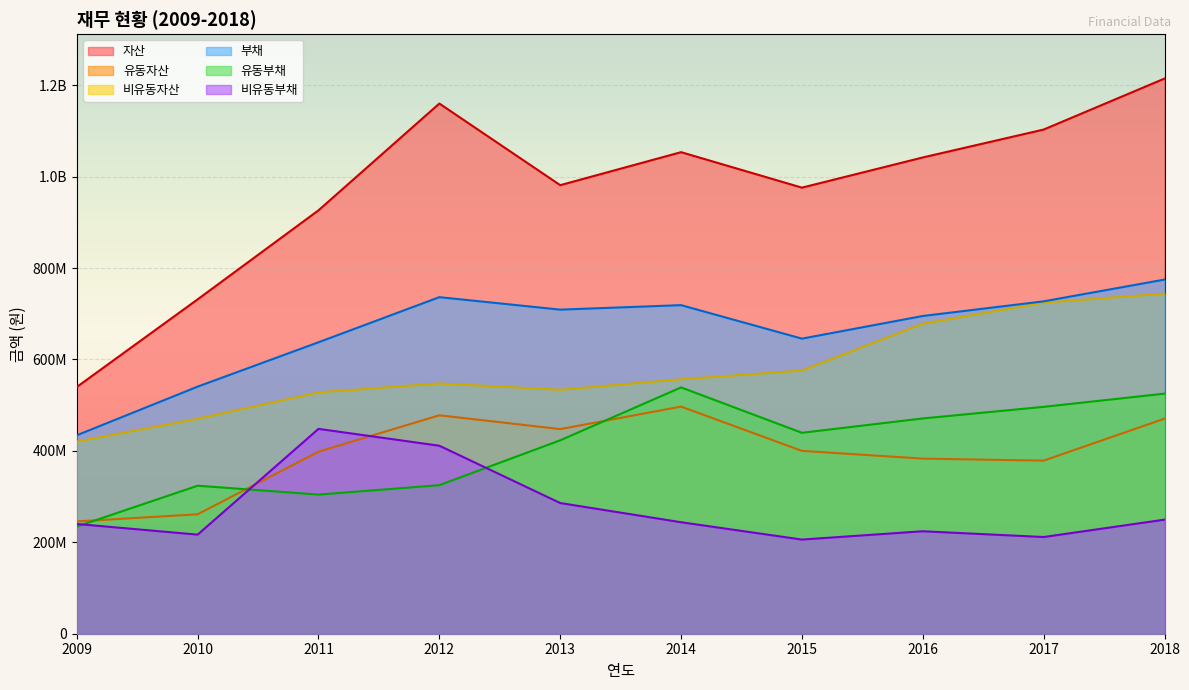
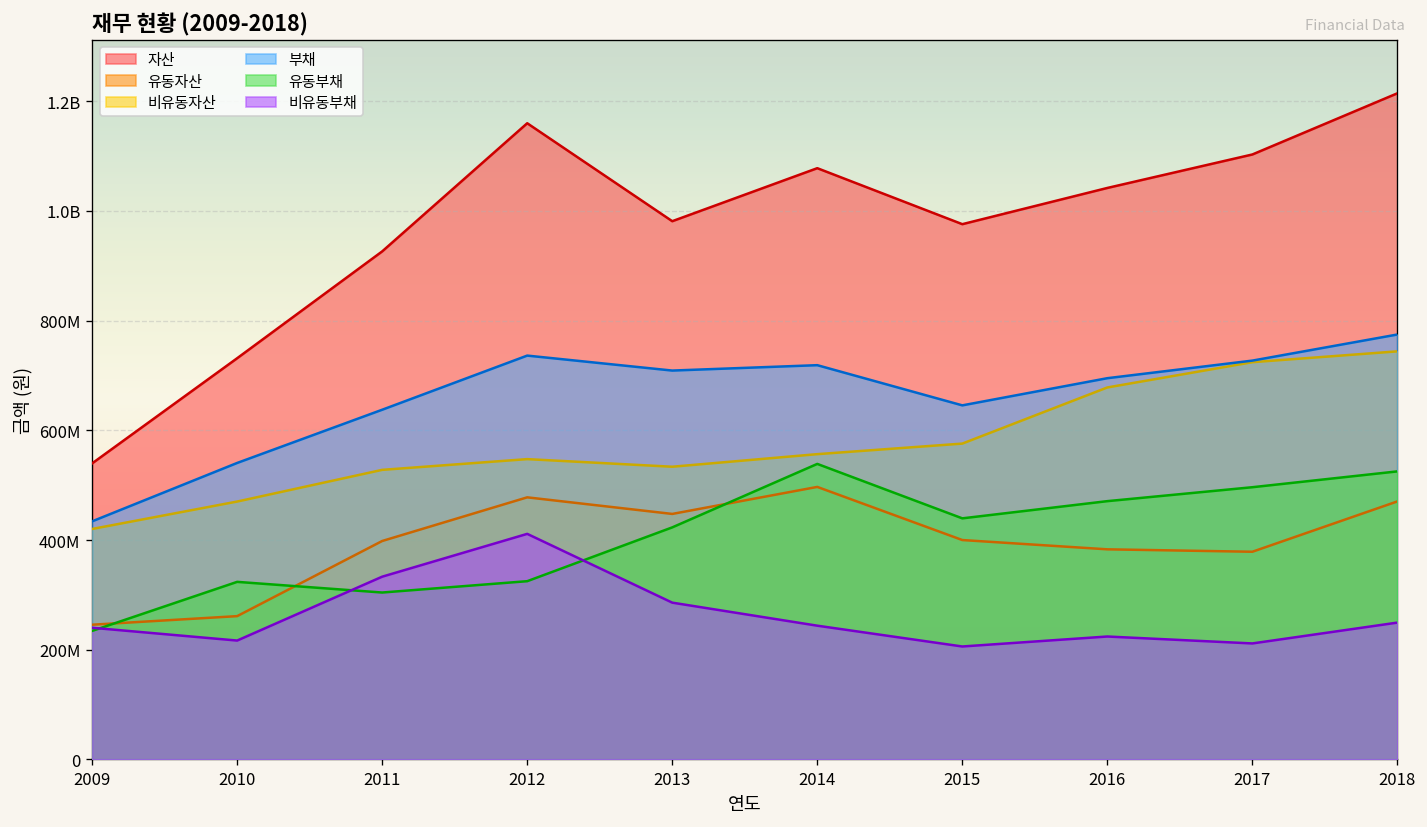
비유동부채, 2011: 450000000 -> 330000000
자산, 2014: 1050000000 -> 1080000000
